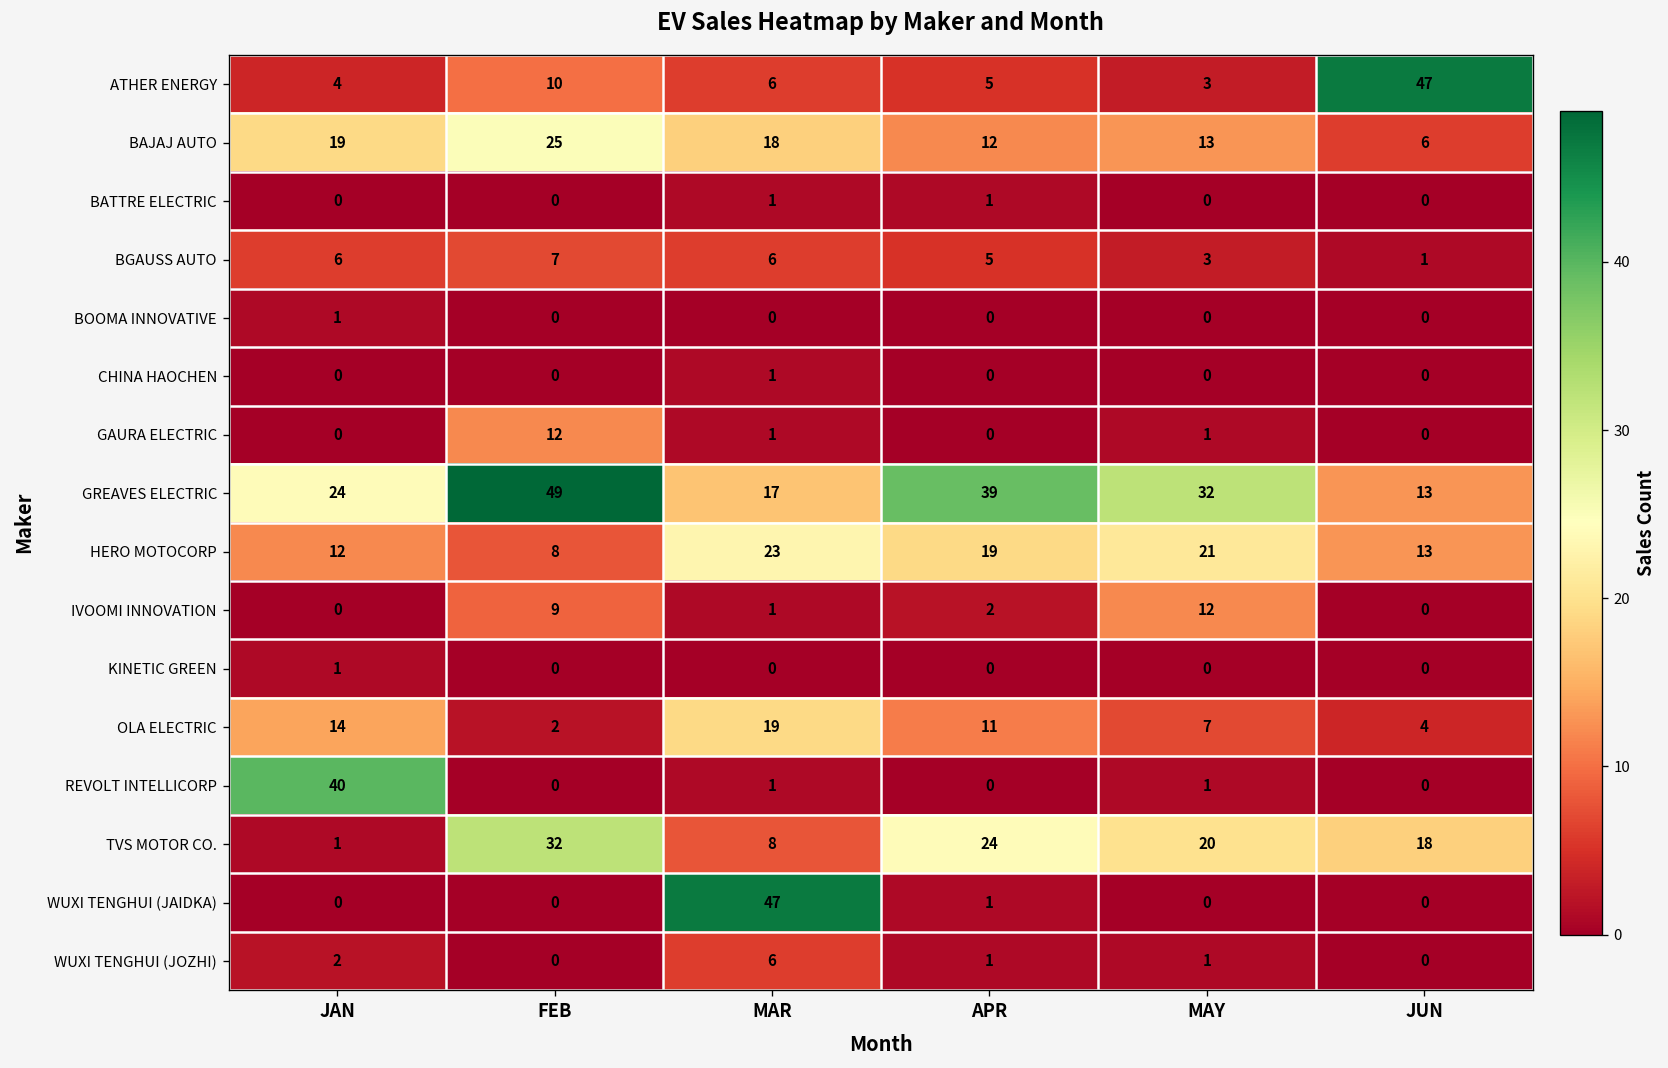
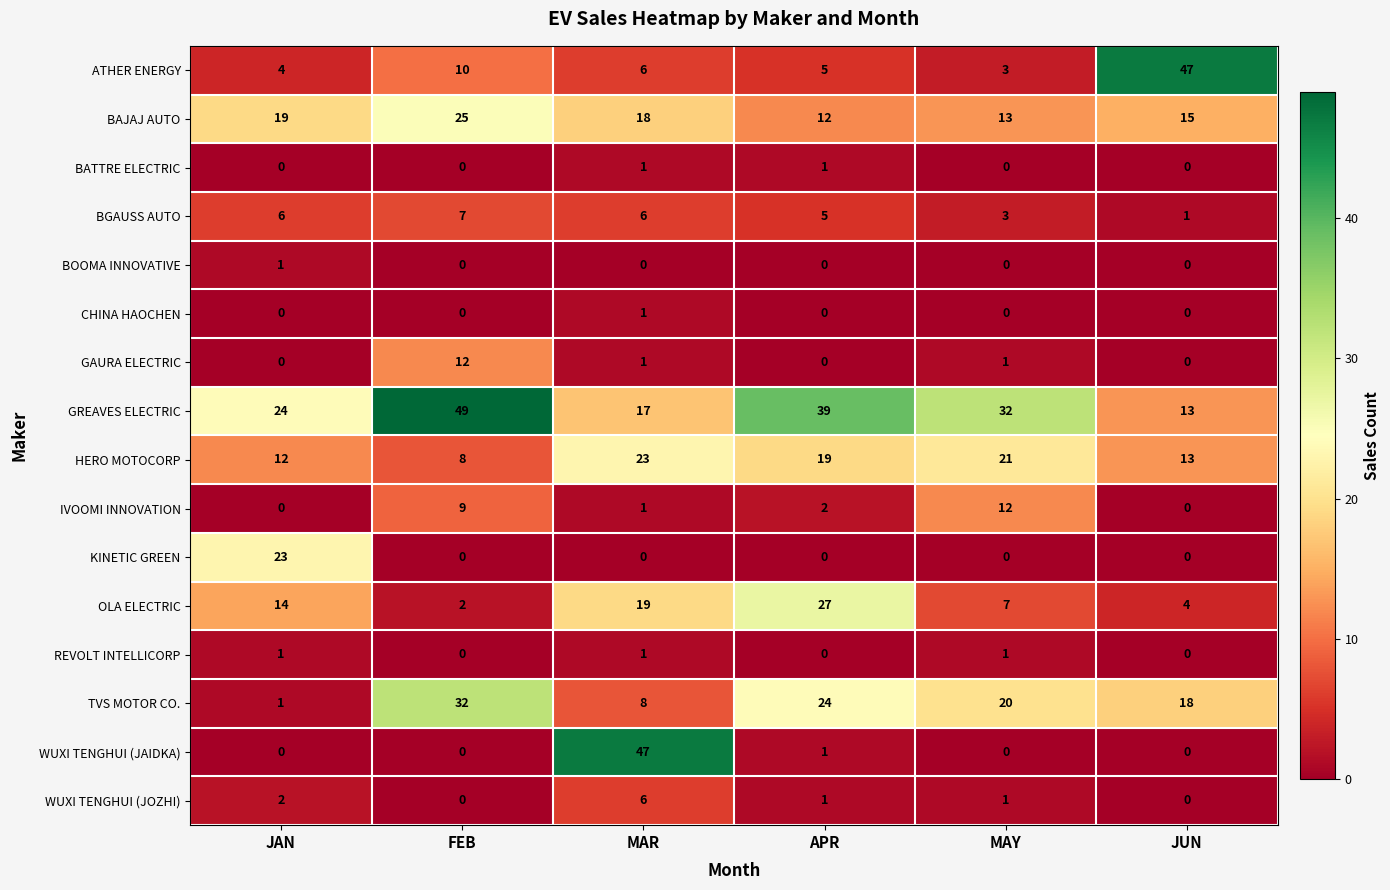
BAJAJ AUTO, JUN: 6 -> 15
KINETIC GREEN, JAN: 1 -> 23
OLA ELECTRIC, APR: 11 -> 27
REVOLT INTELLICORP, JAN: 40 -> 1
